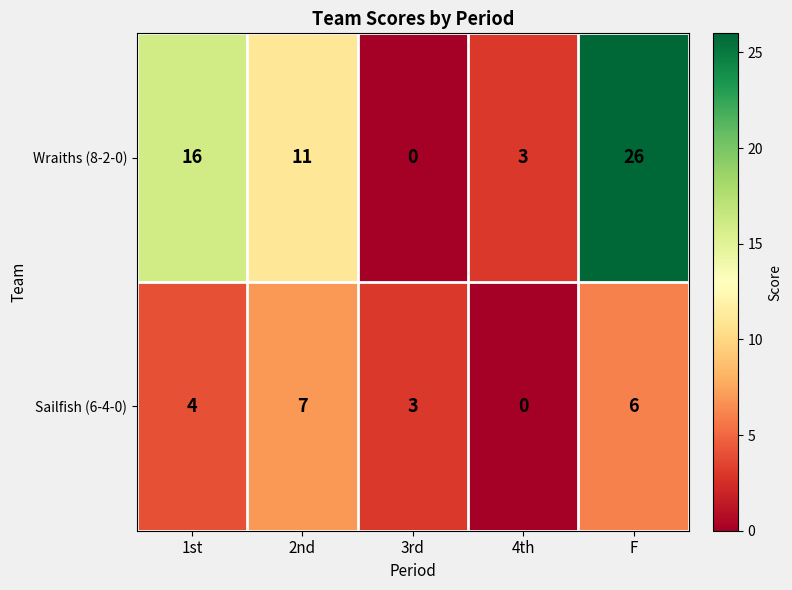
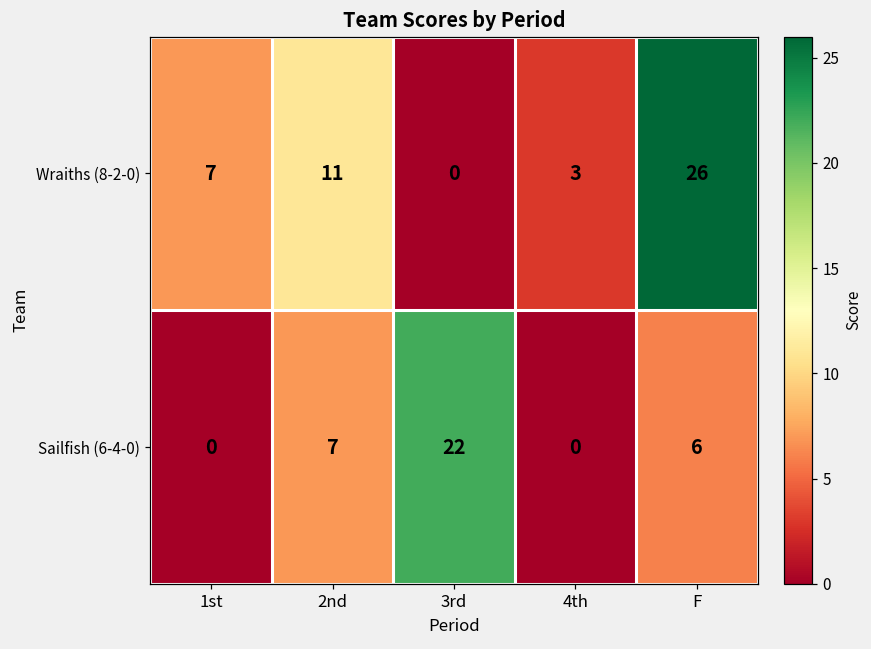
Wraiths (8-2-0), 1st: 16 -> 7
Sailfish (6-4-0), 1st: 4 -> 0
Sailfish (6-4-0), 3rd: 3 -> 22
